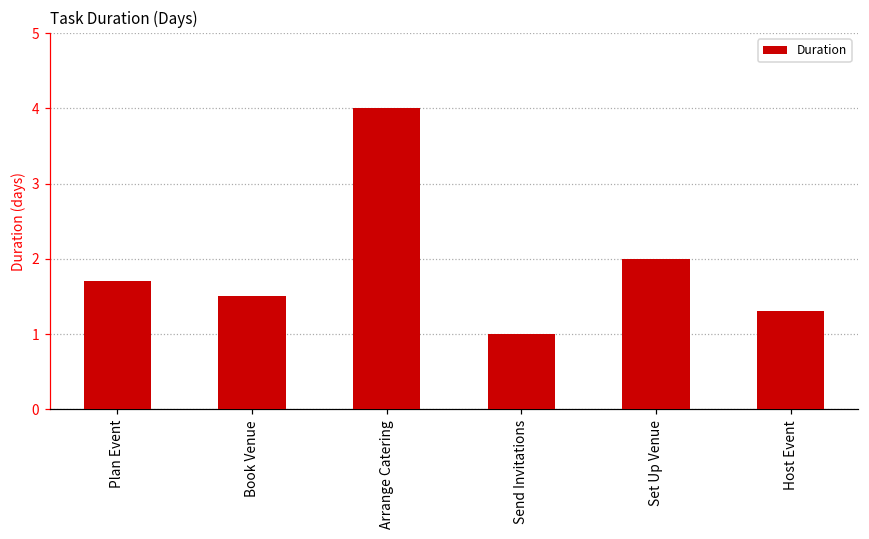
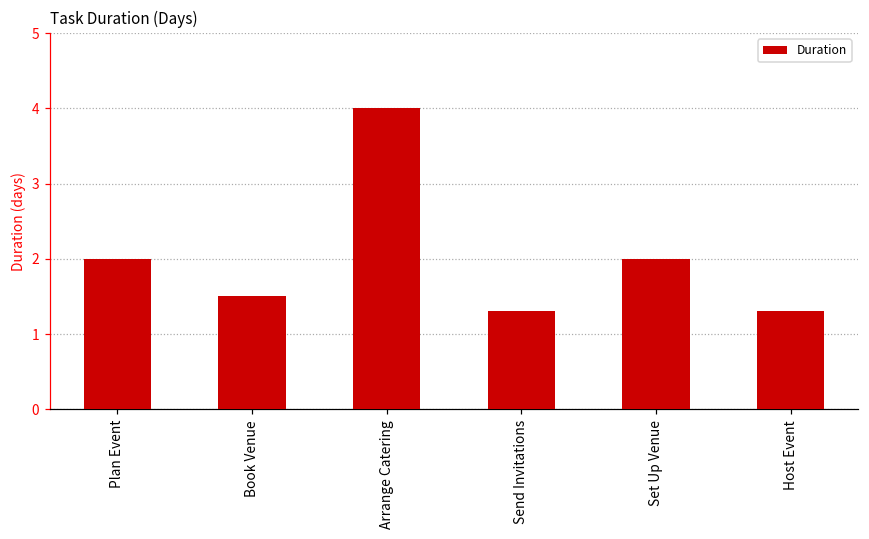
Plan Event: 1.7 -> 2.0
Send Invitations: 1.0 -> 1.3
